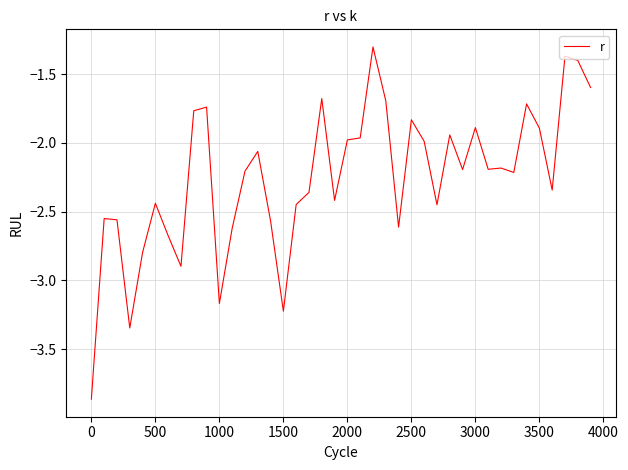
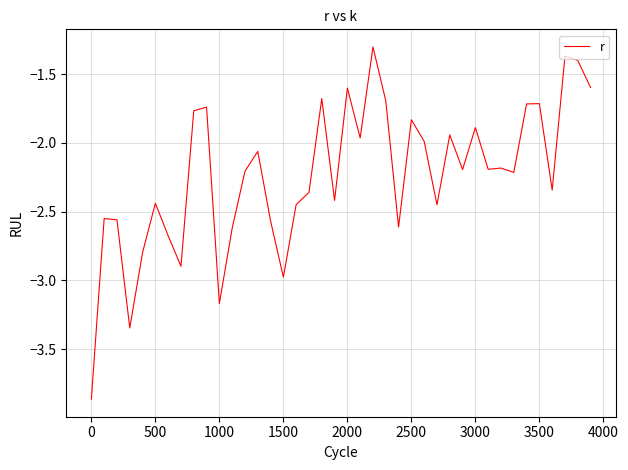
1500: -3.22 -> -2.98
2000: -1.98 -> -1.60
3500: -1.89 -> -1.71
